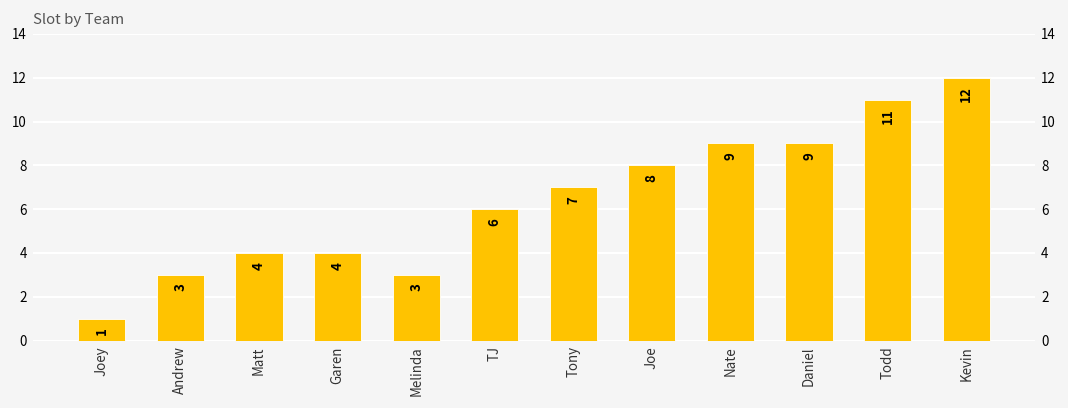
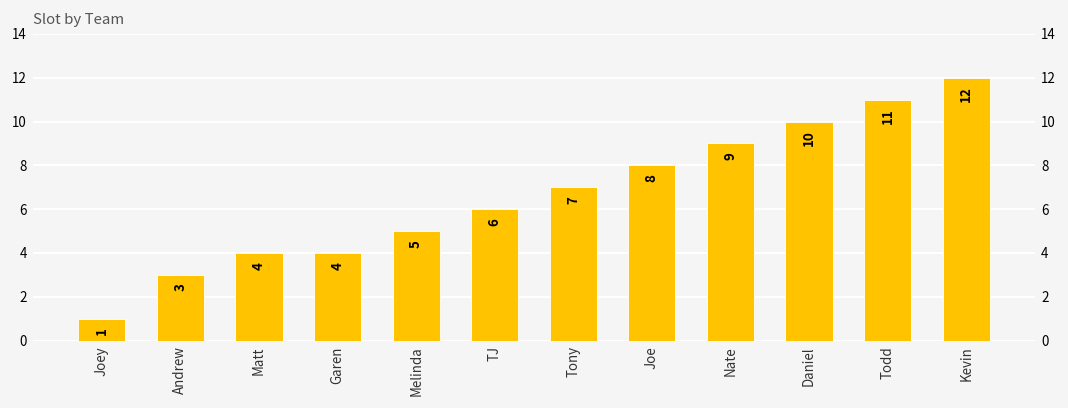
Melinda: 3 -> 5
Daniel: 9 -> 10
